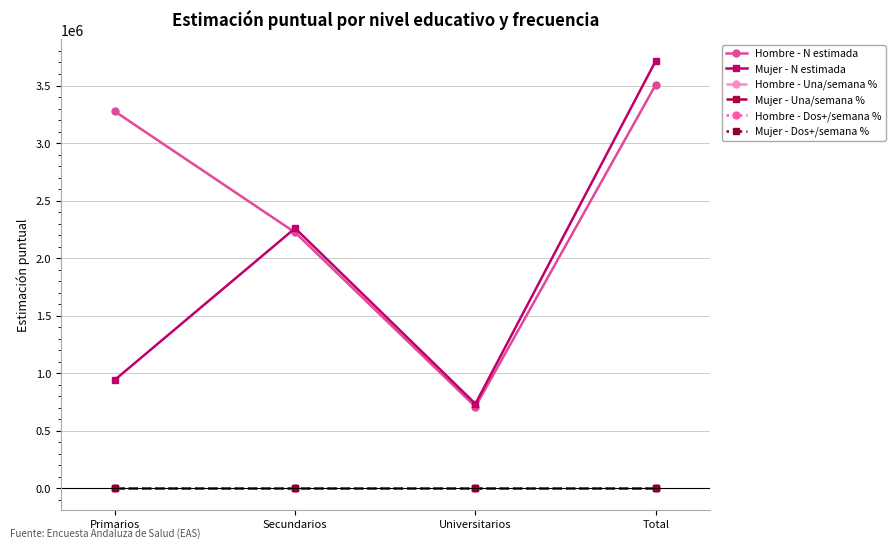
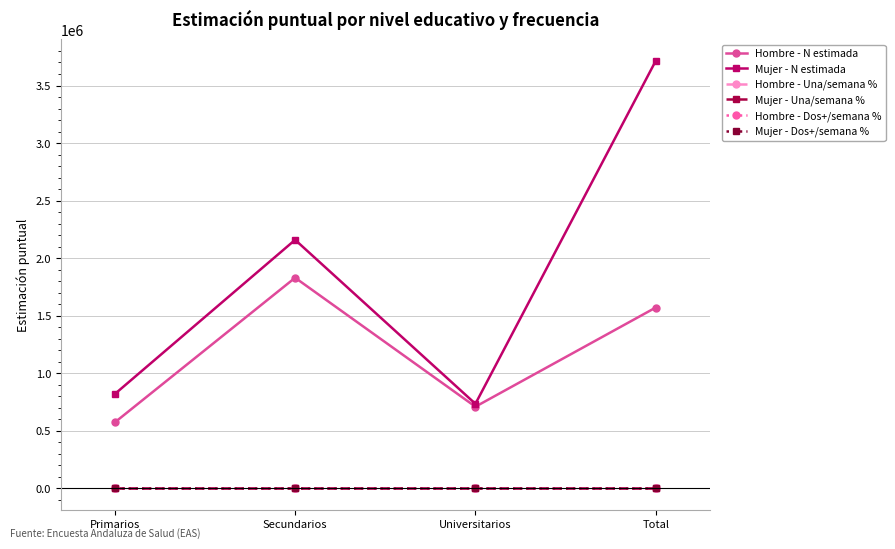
Hombre - N estimada, Primarios: 3270000 -> 570000
Mujer - N estimada, Primarios: 940000 -> 820000
Hombre - N estimada, Secundarios: 2220000 -> 1830000
Mujer - N estimada, Secundarios: 2260000 -> 2160000
Hombre - N estimada, Total: 3510000 -> 1570000
